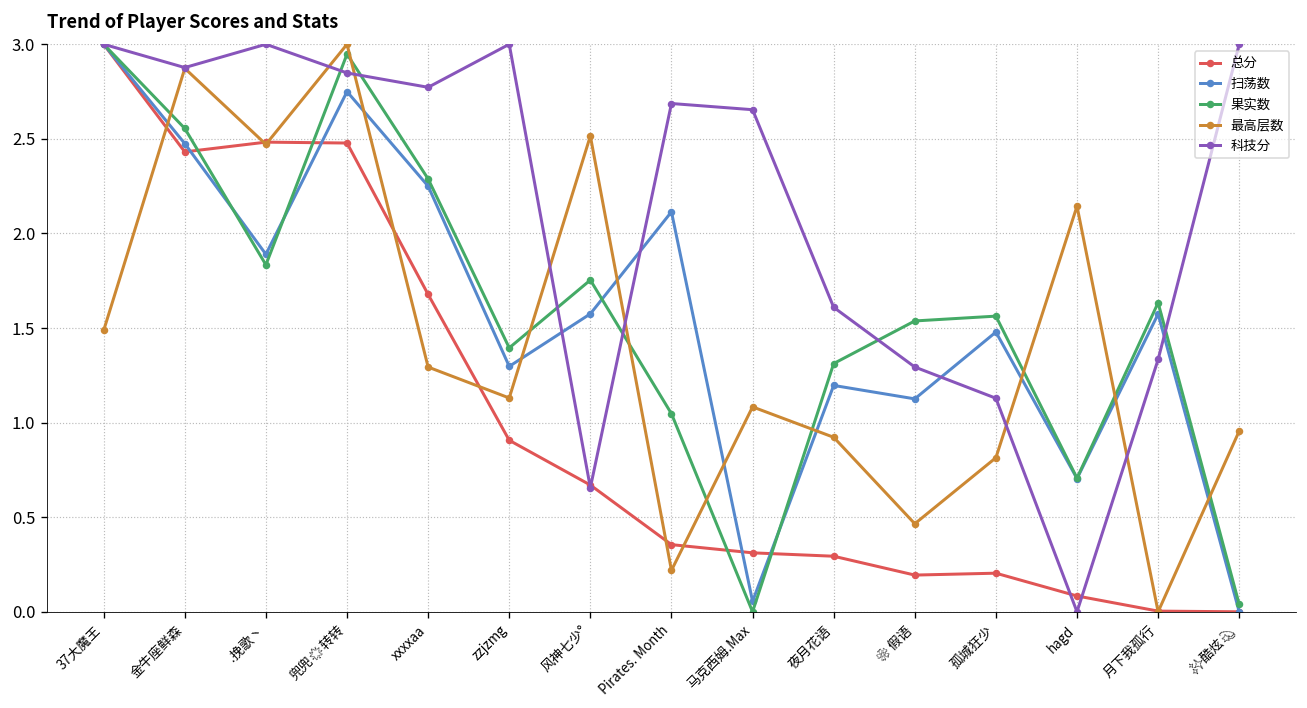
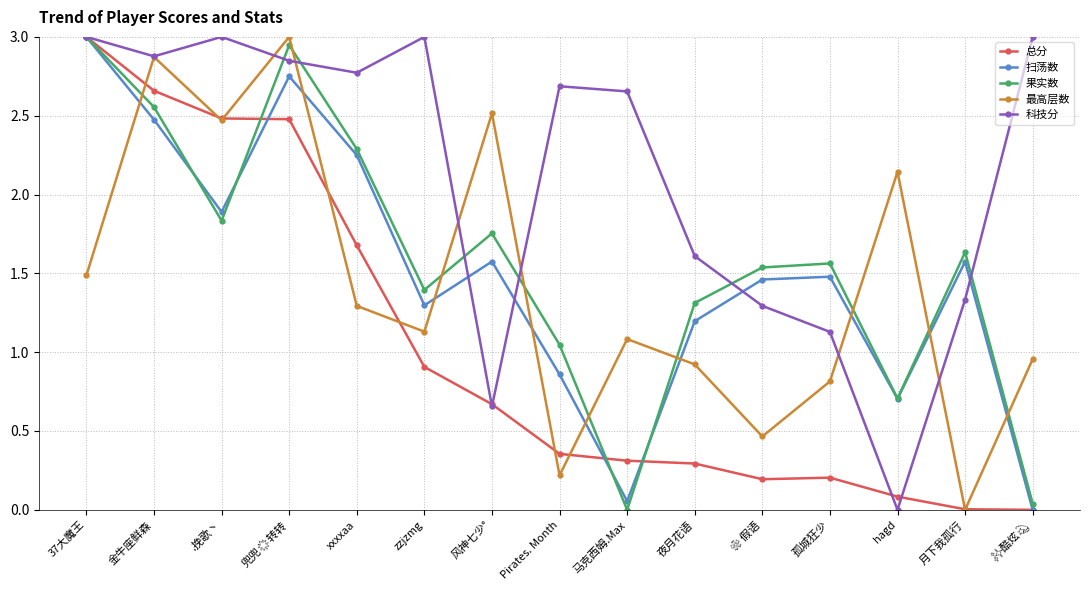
总分, 金牛座鲜森: 2.43 -> 2.66
扫荡数, Pirates. Month: 2.11 -> 0.86
扫荡数, ❀ 假语: 1.13 -> 1.46
